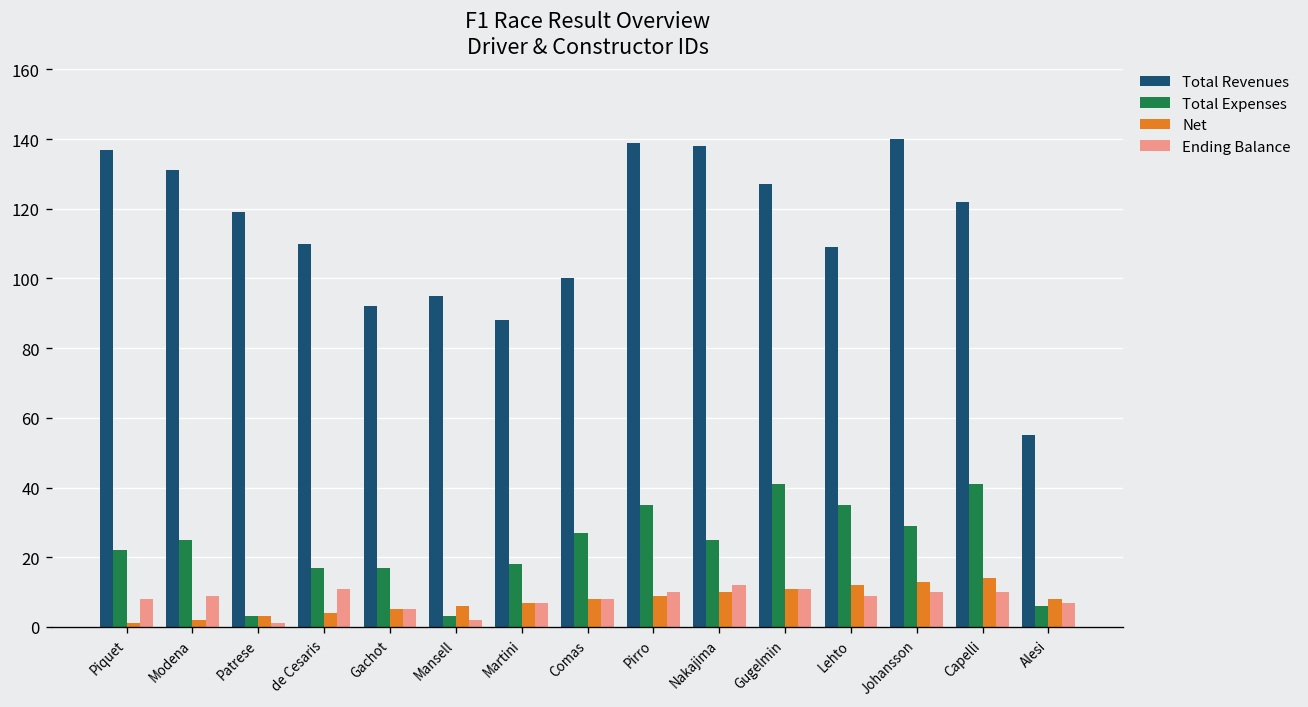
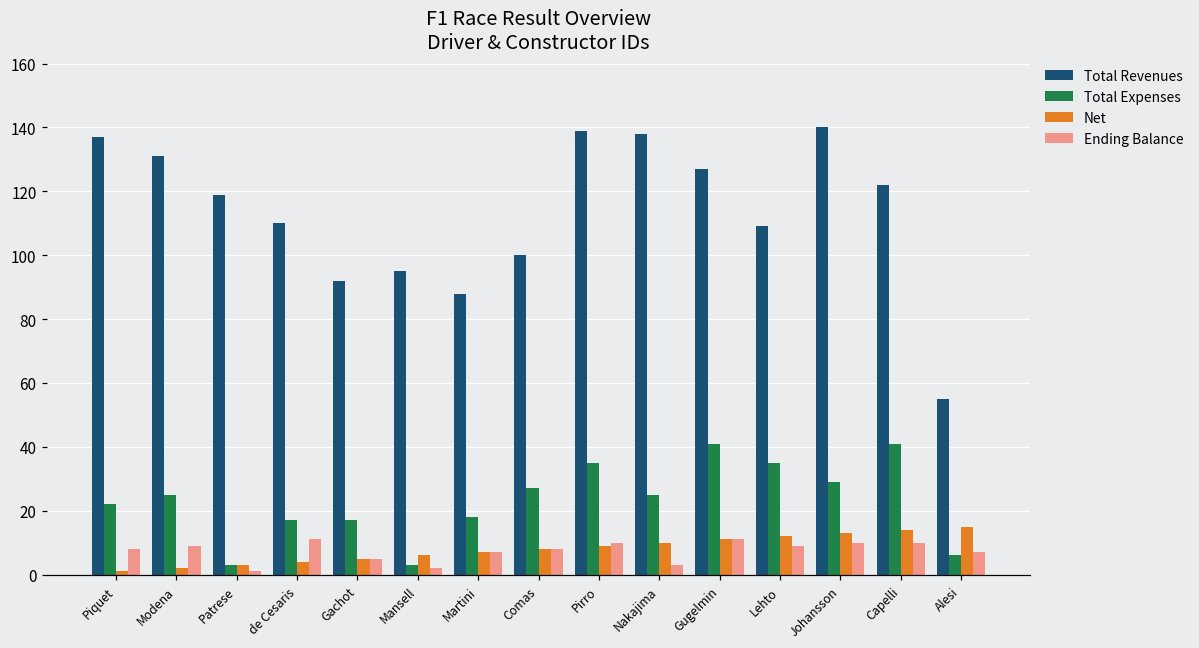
Ending Balance, Nakajima: 12 -> 3
Net, Alesi: 8 -> 15
